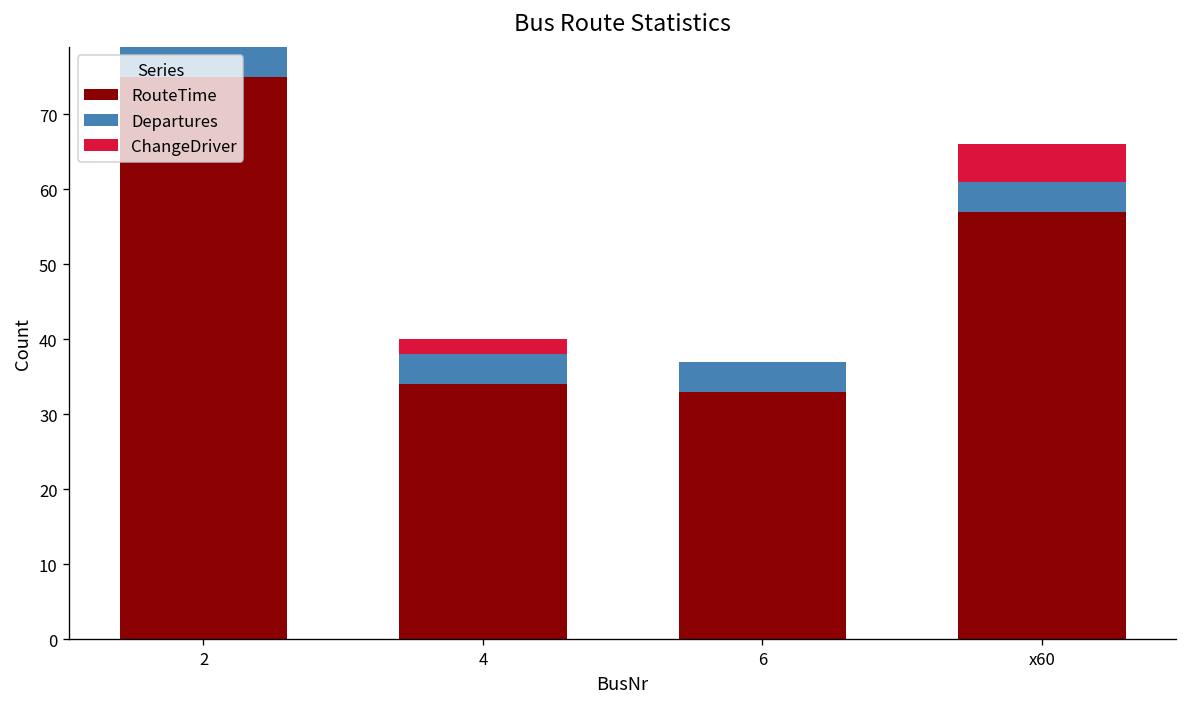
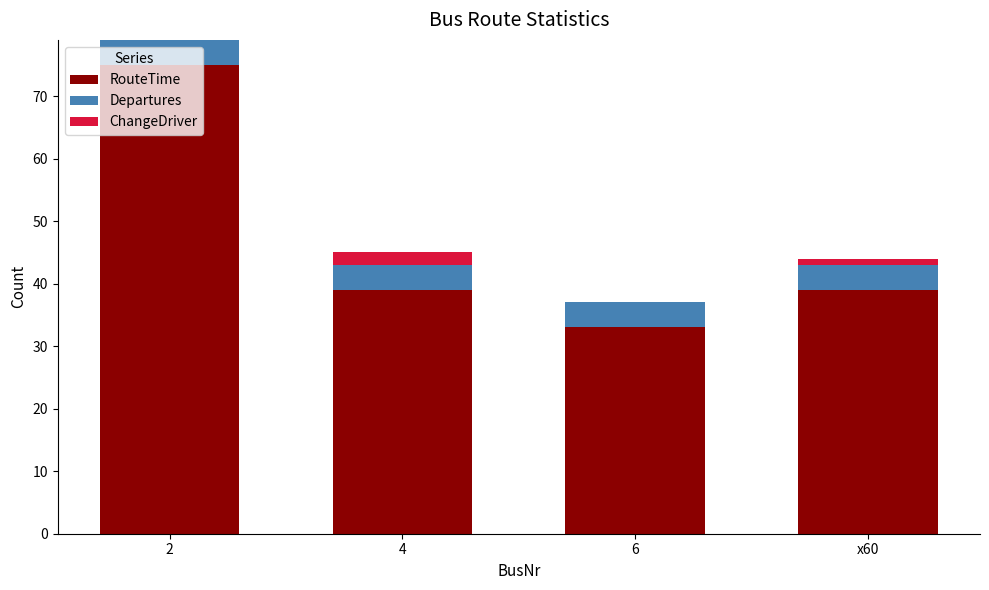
RouteTime, 4: 34 -> 39
RouteTime, x60: 57 -> 39
ChangeDriver, x60: 5 -> 1
